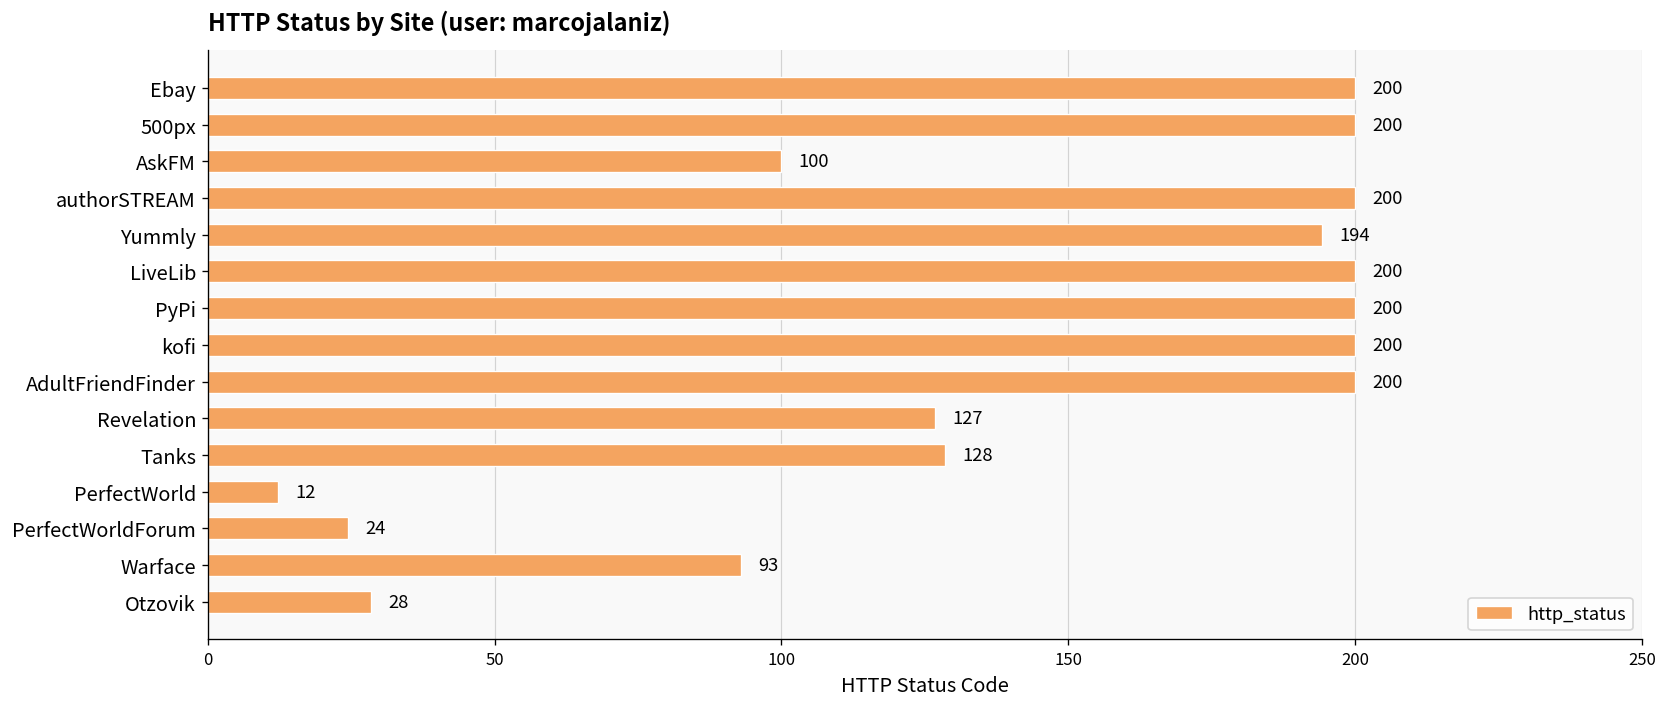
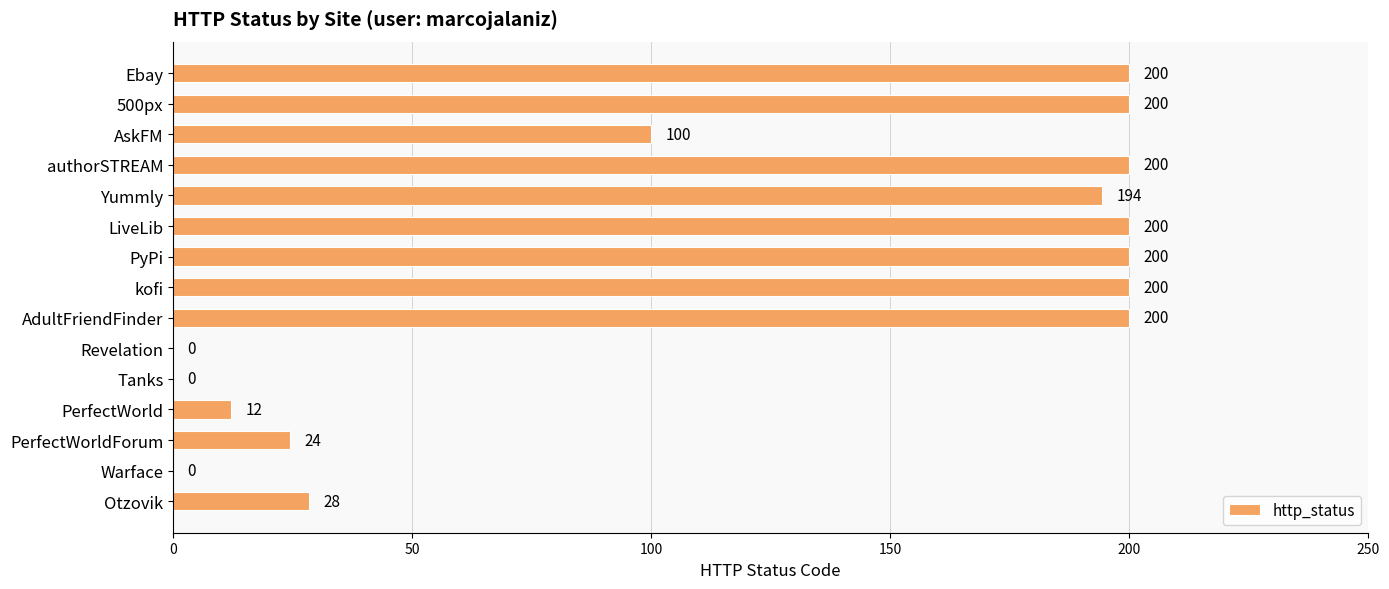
Revelation: 127 -> 0
Tanks: 128 -> 0
Warface: 93 -> 0
